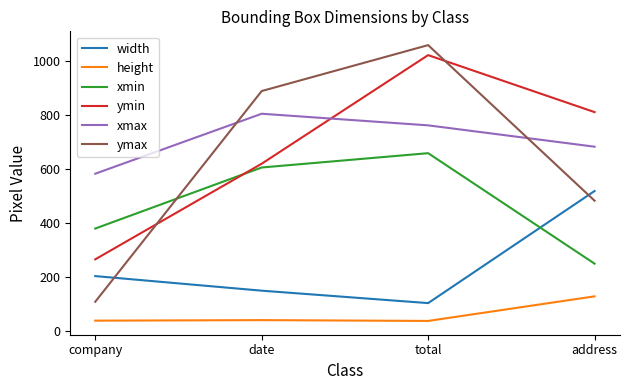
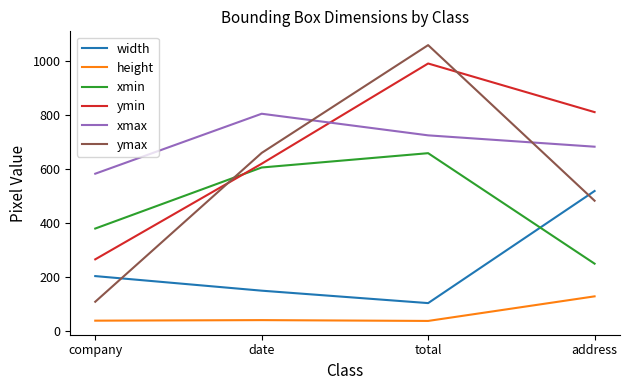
ymax, date: 890 -> 660
ymin, total: 1020 -> 990
xmax, total: 760 -> 720
